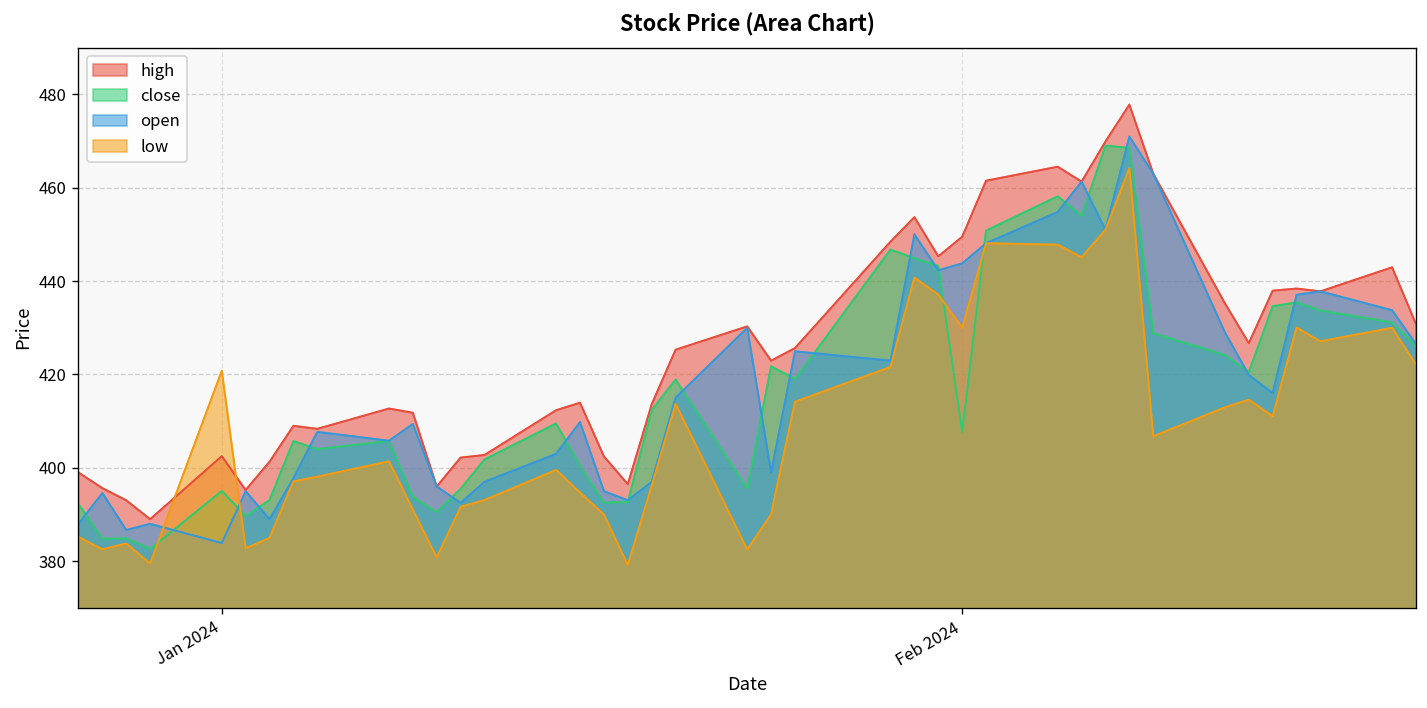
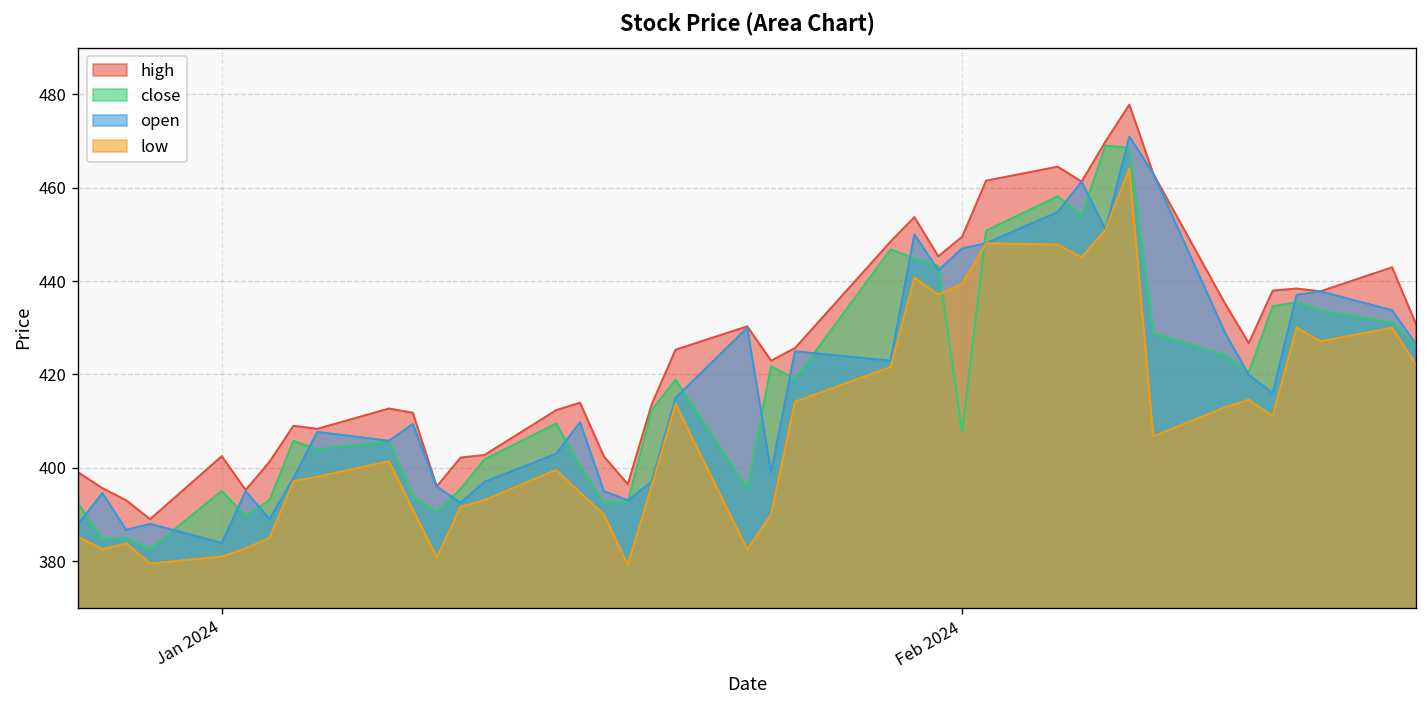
low, Jan 2024: 421 -> 381
open, Feb 2024: 444 -> 447
low, Feb 2024: 430 -> 439
